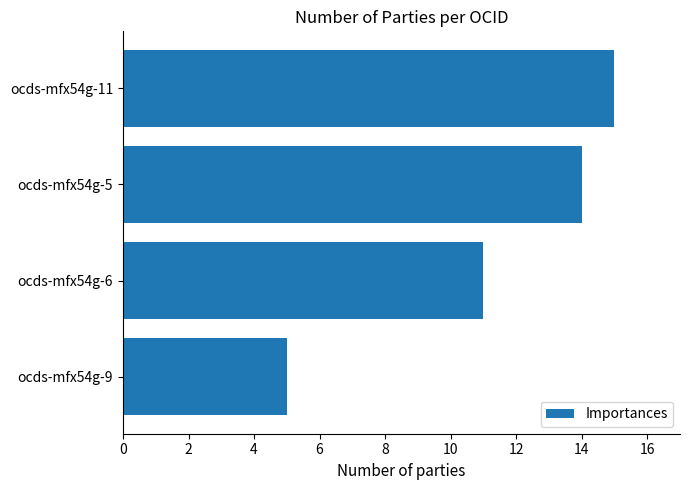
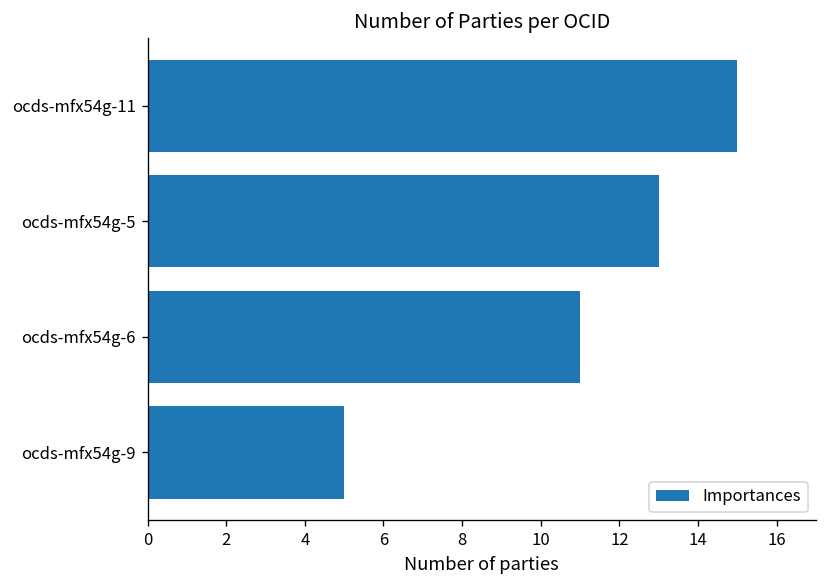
ocds-mfx54g-5: 14 -> 13
